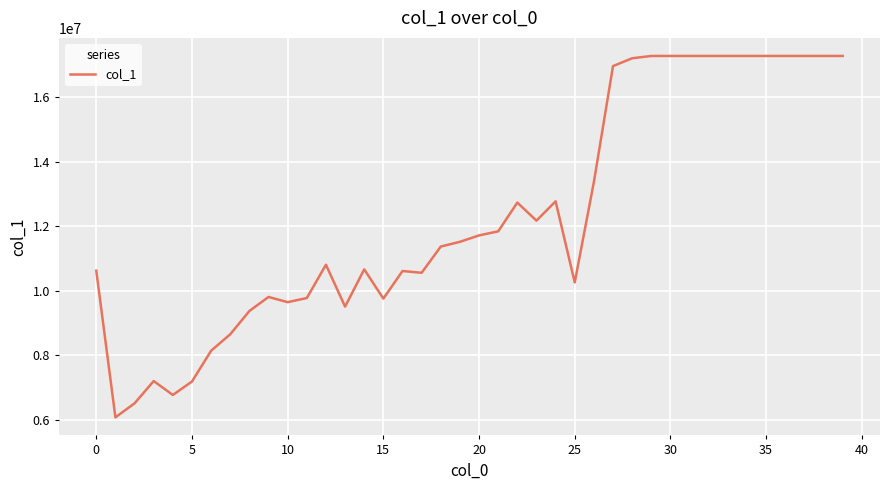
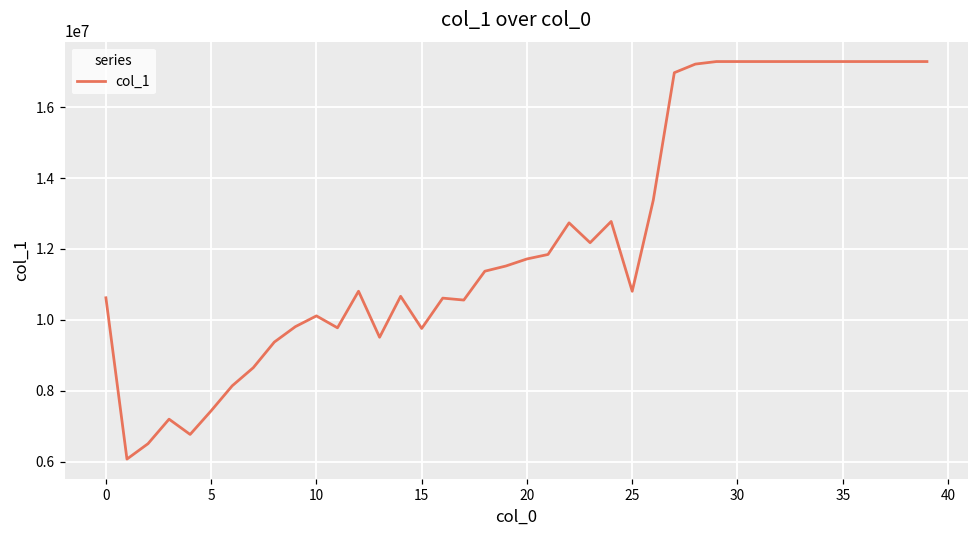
5: 7200000 -> 7400000
10: 9600000 -> 10100000
25: 10300000 -> 10800000
